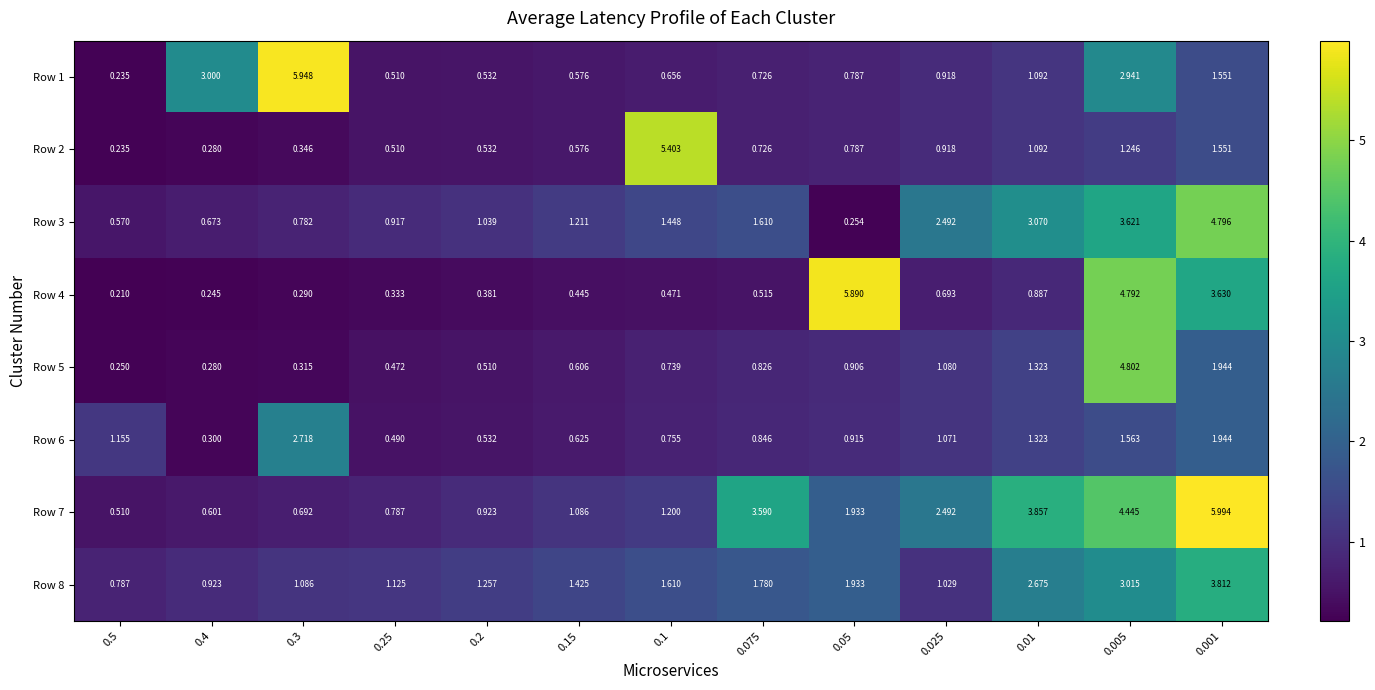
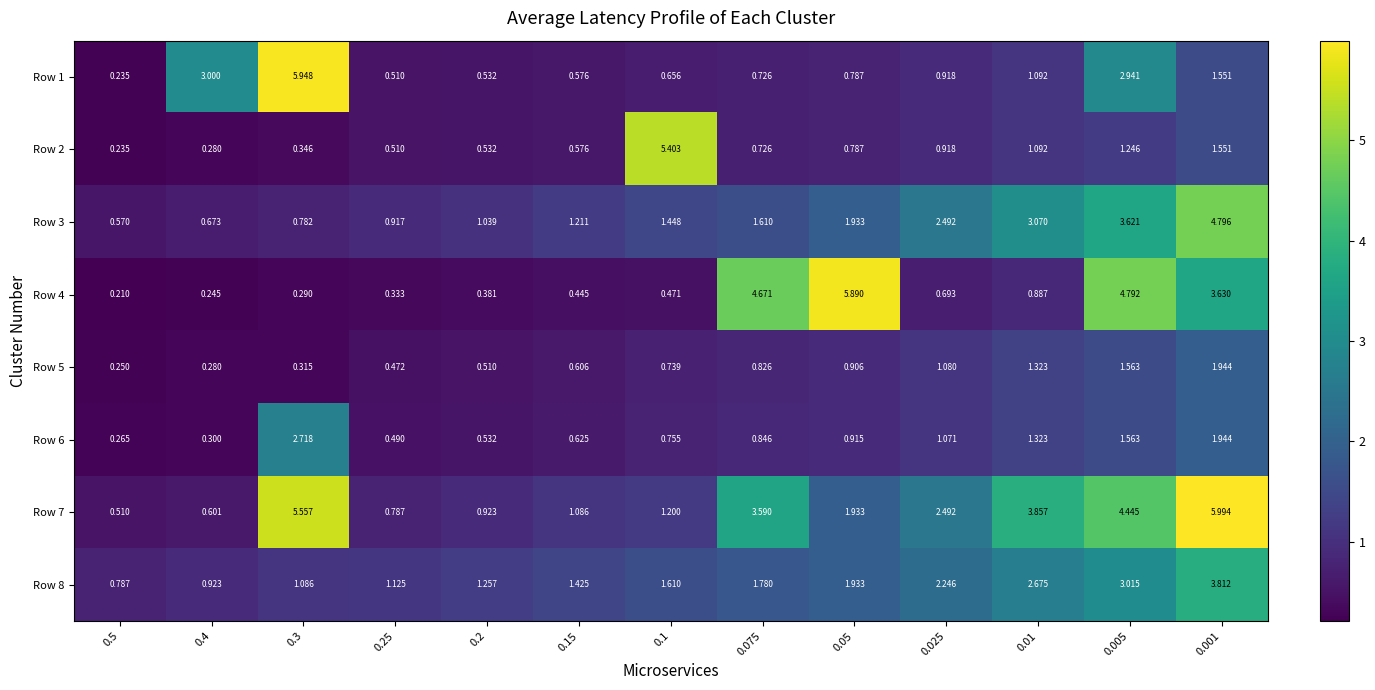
Row 3, 0.05: 0.254 -> 1.933
Row 4, 0.075: 0.515 -> 4.671
Row 5, 0.005: 4.802 -> 1.563
Row 6, 0.5: 1.155 -> 0.265
Row 7, 0.3: 0.692 -> 5.557
Row 8, 0.025: 1.029 -> 2.246
